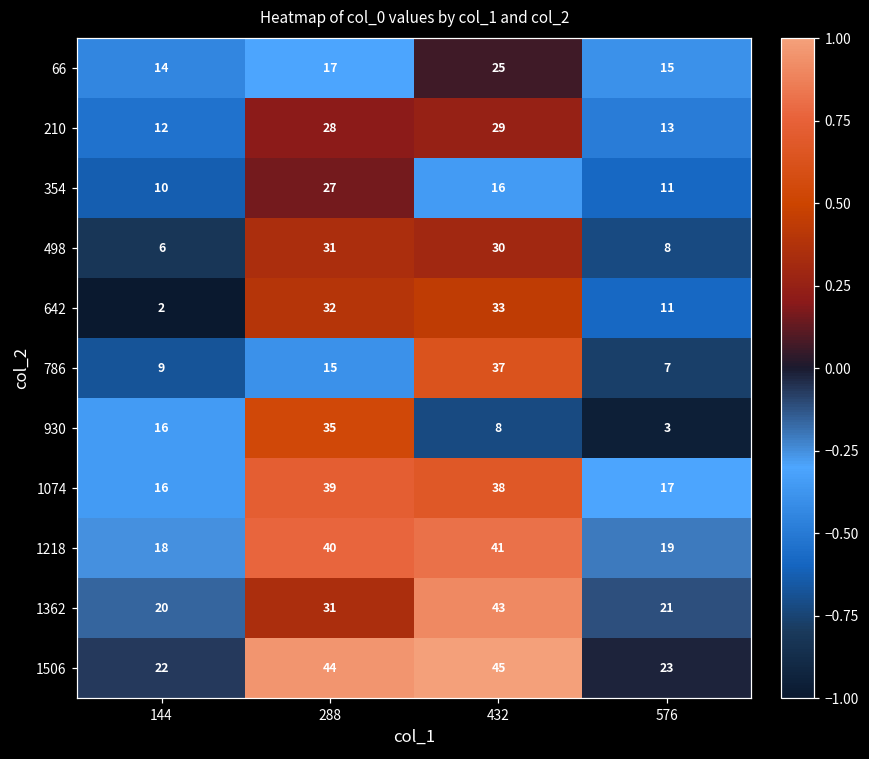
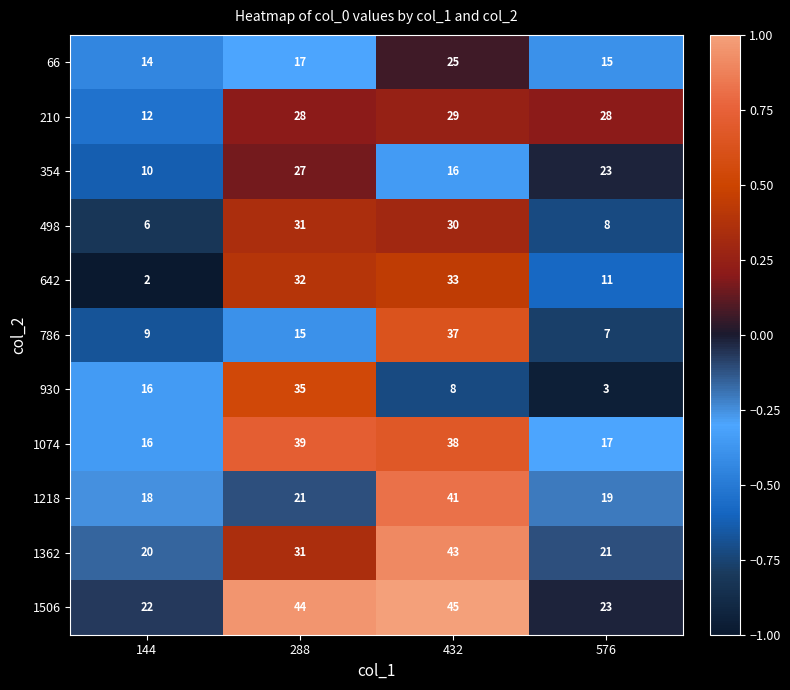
210, 576: 13 -> 28
354, 576: 11 -> 23
1218, 288: 40 -> 21
